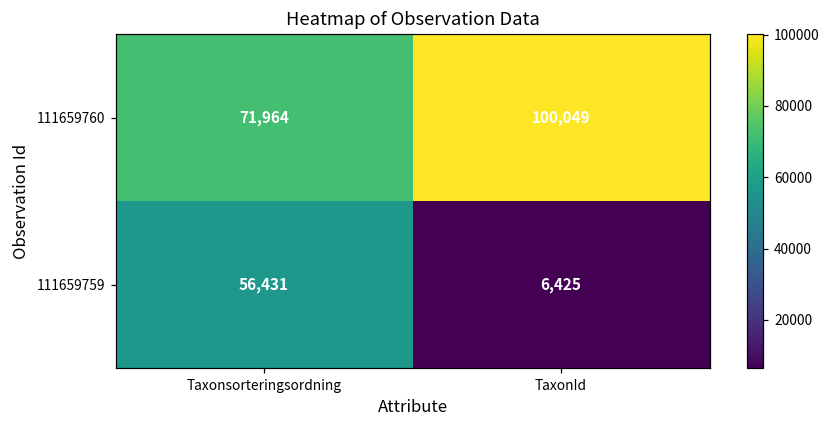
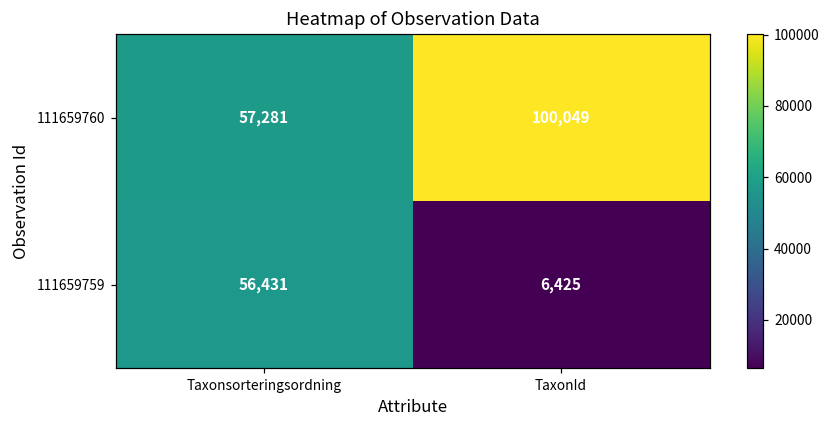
111659760, Taxonsorteringsordning: 71,964 -> 57,281
